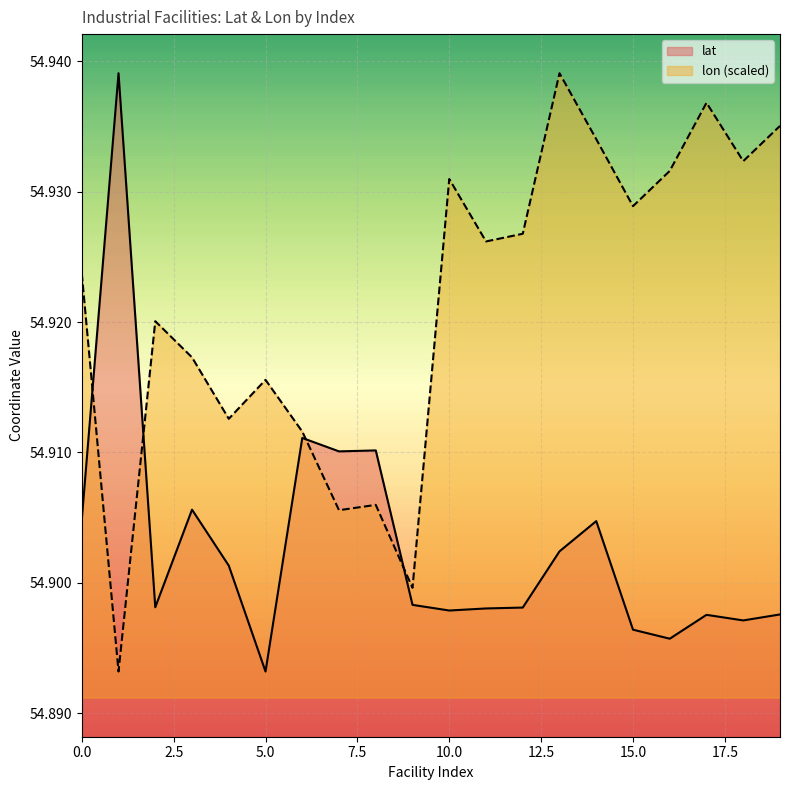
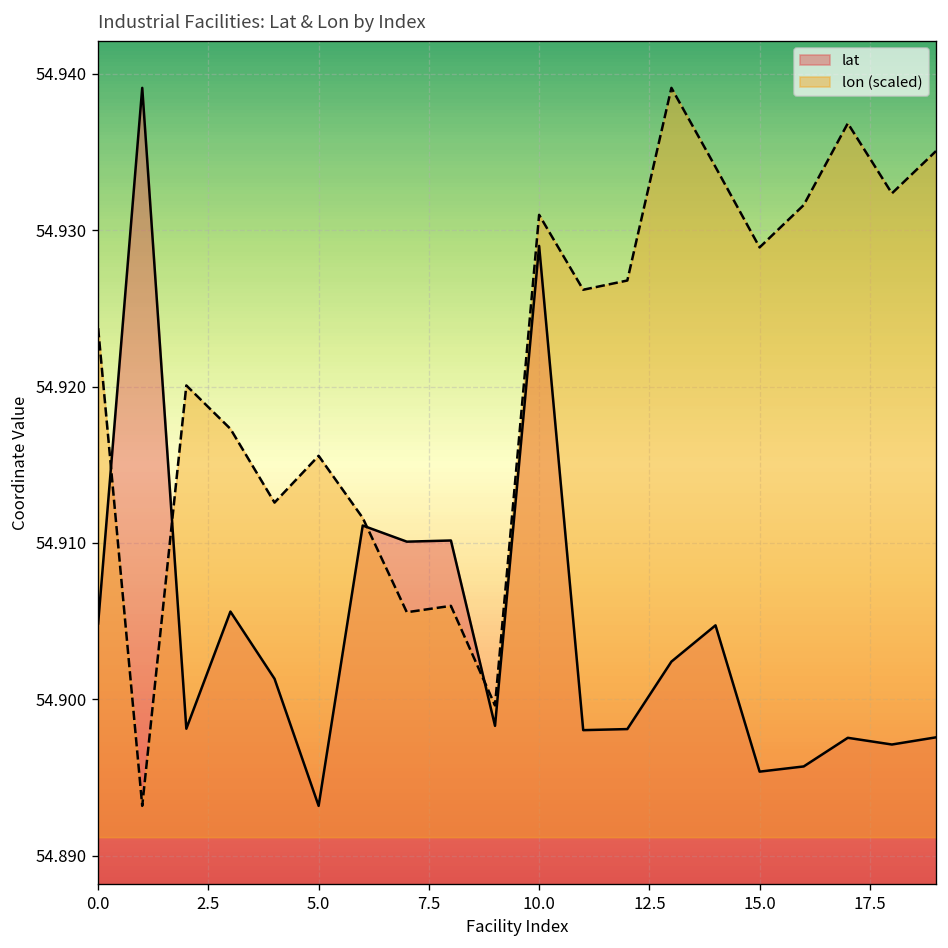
lat, 10.0: 54.8979 -> 54.9290
lat, 15.0: 54.8964 -> 54.8954
